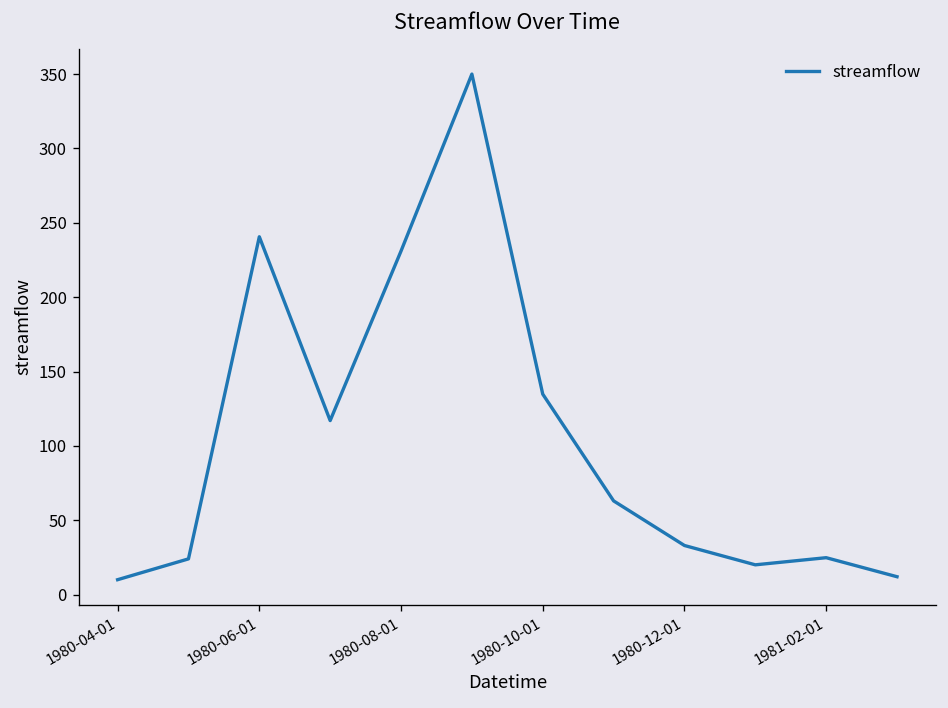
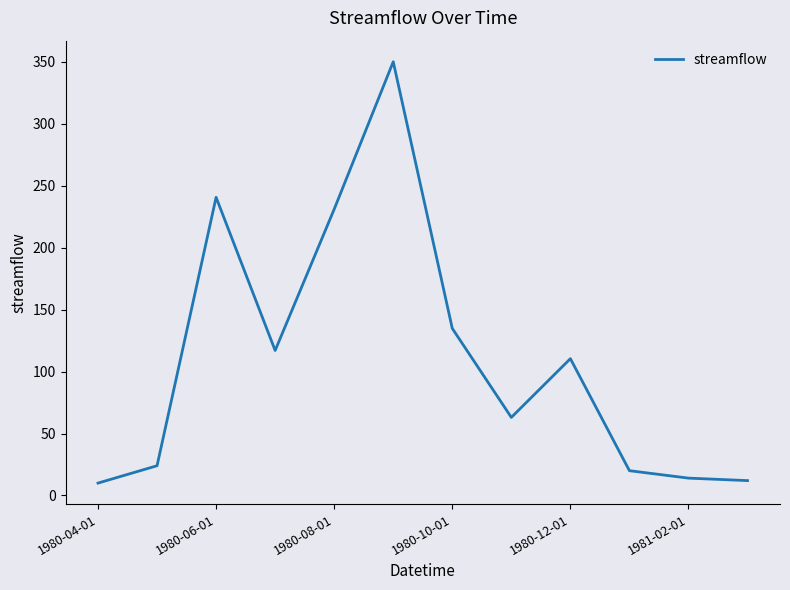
1980-12-01: 33 -> 110
1981-02-01: 25 -> 14
